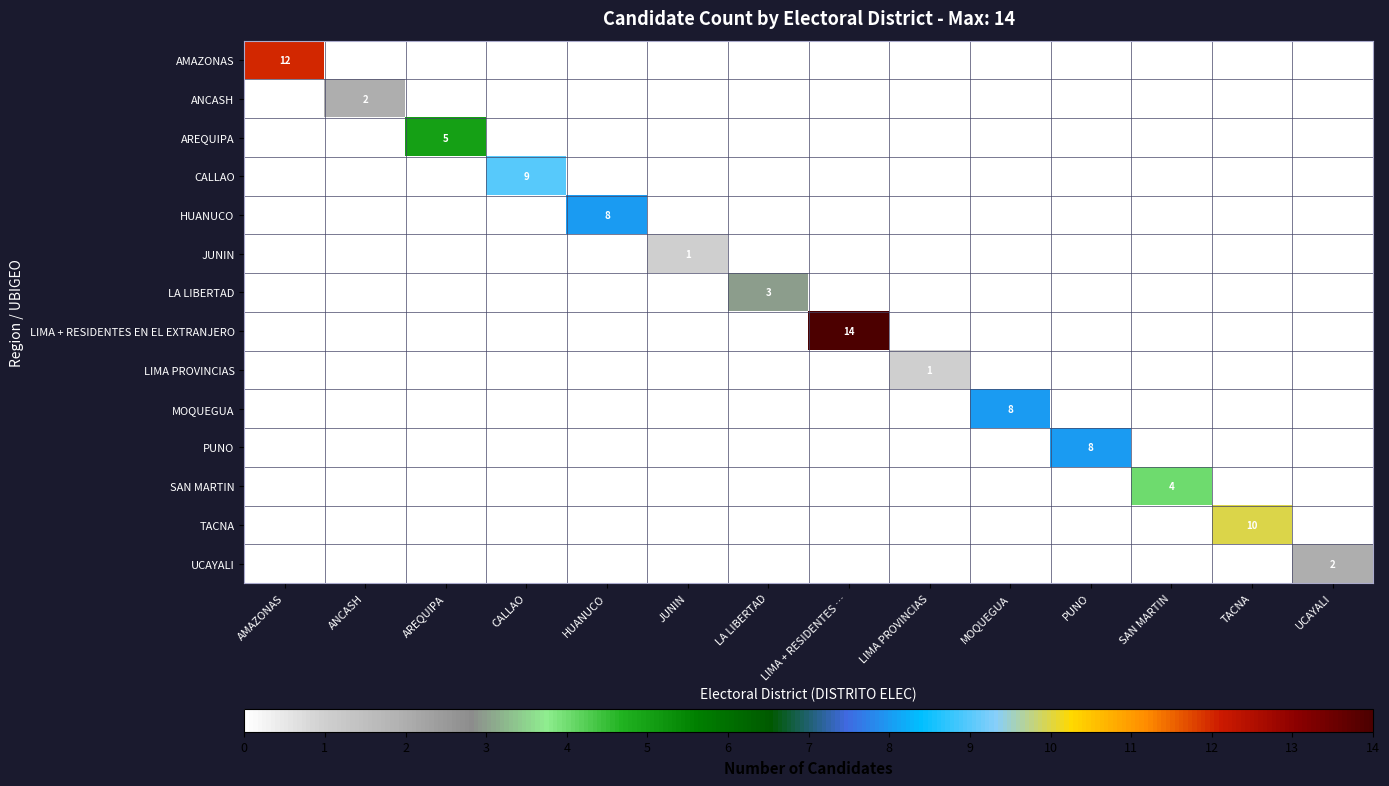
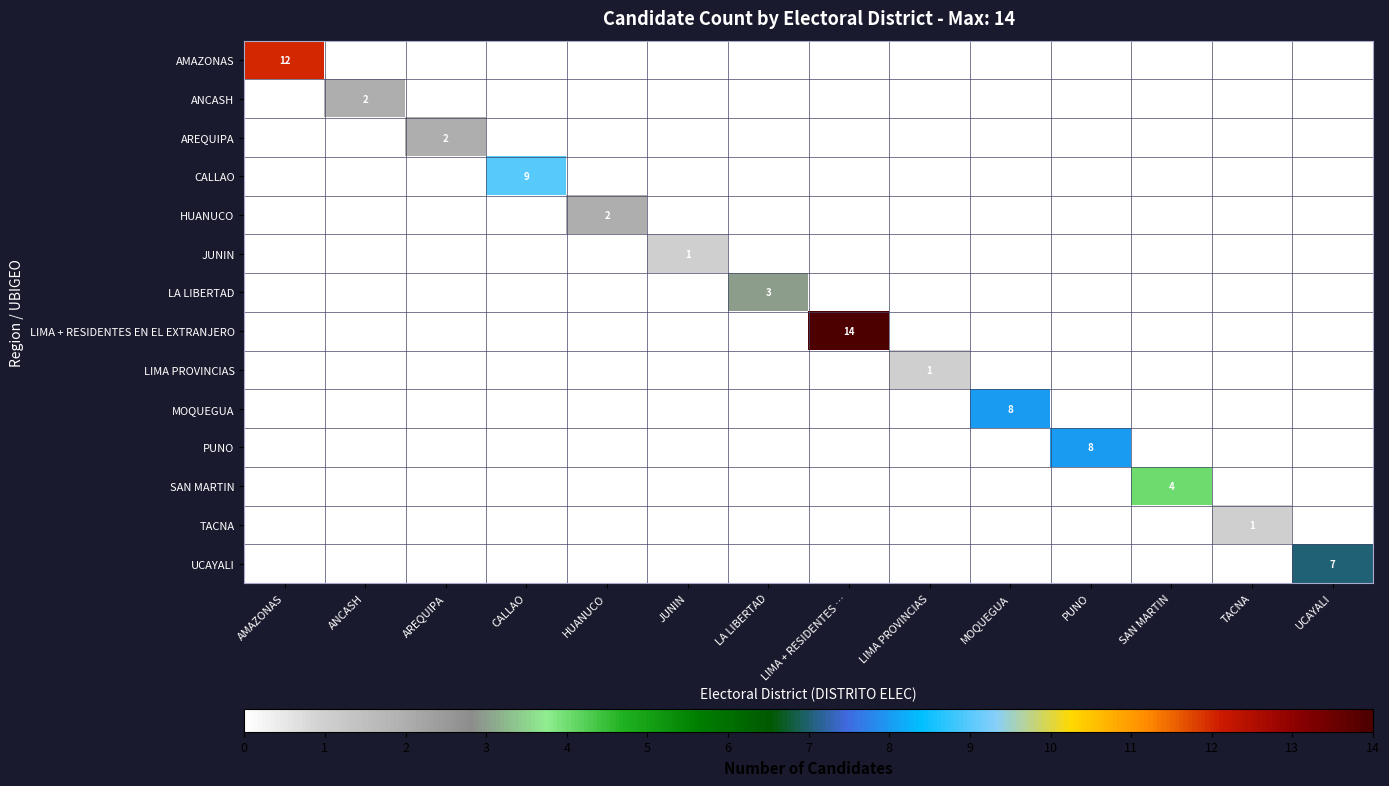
AREQUIPA, AREQUIPA: 5 -> 2
HUANUCO, HUANUCO: 8 -> 2
TACNA, TACNA: 10 -> 1
UCAYALI, UCAYALI: 2 -> 7
